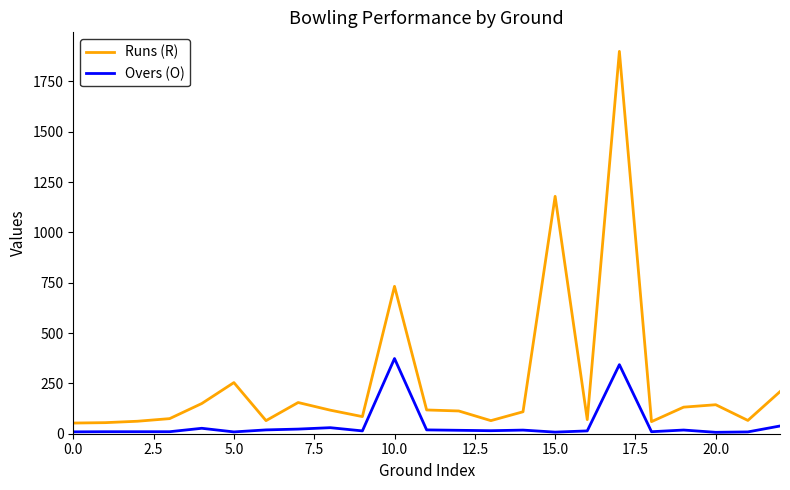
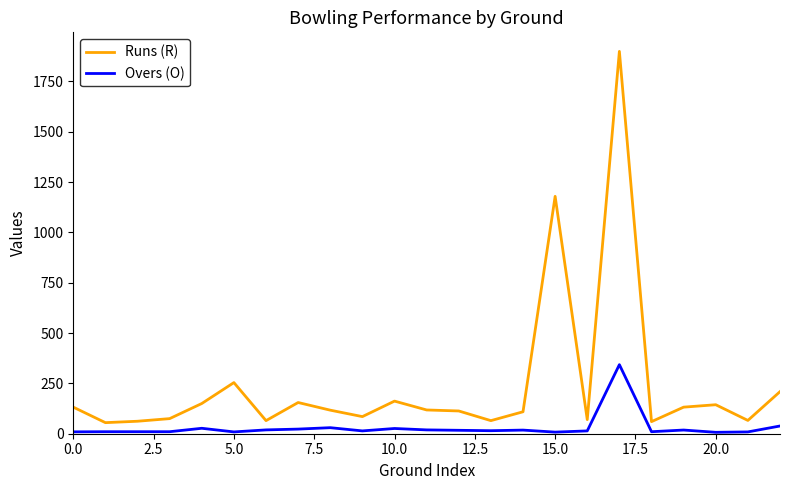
Runs (R), 0.0: 50 -> 130
Runs (R), 10.0: 730 -> 160
Overs (O), 10.0: 370 -> 30
